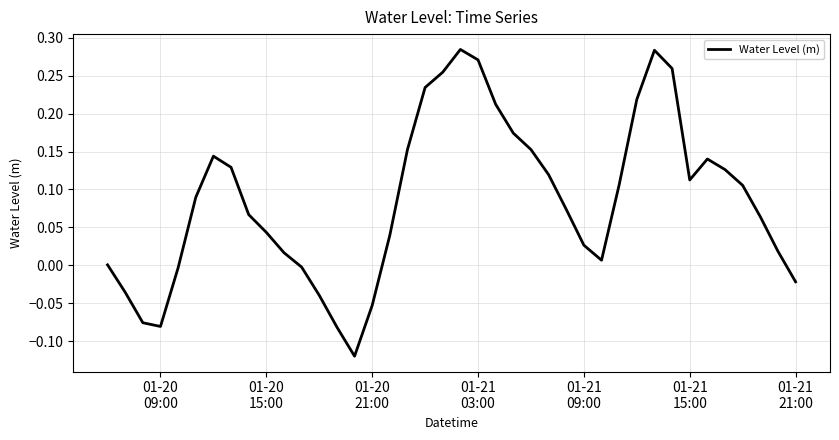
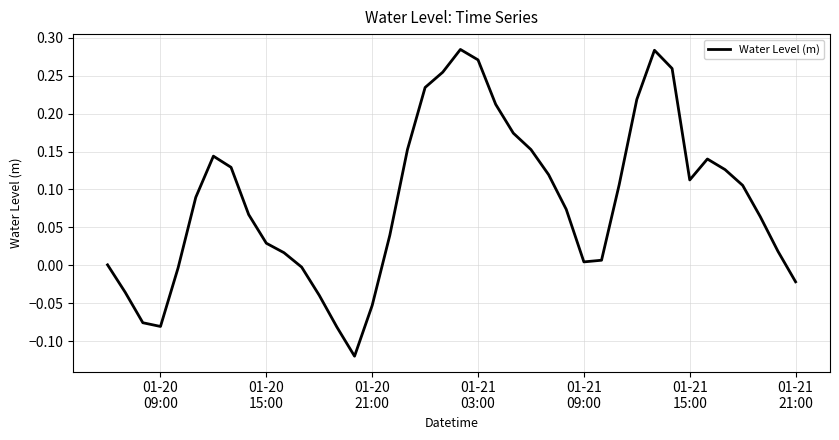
01-20 15:00: 0.04 -> 0.03
01-21 09:00: 0.03 -> 0.00
